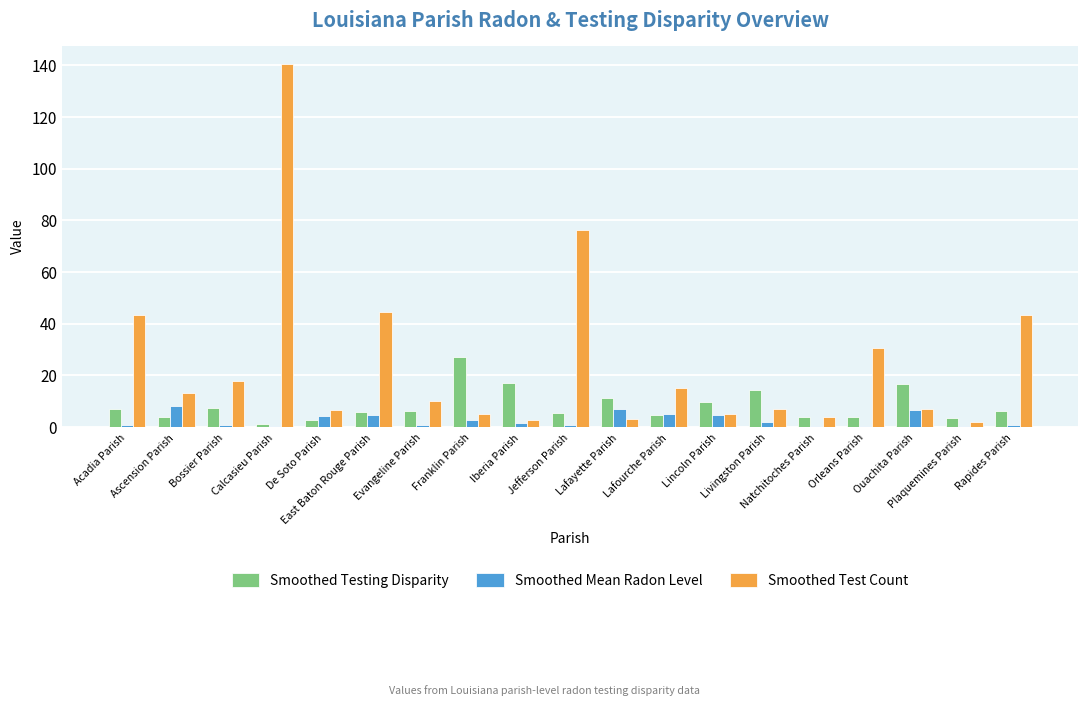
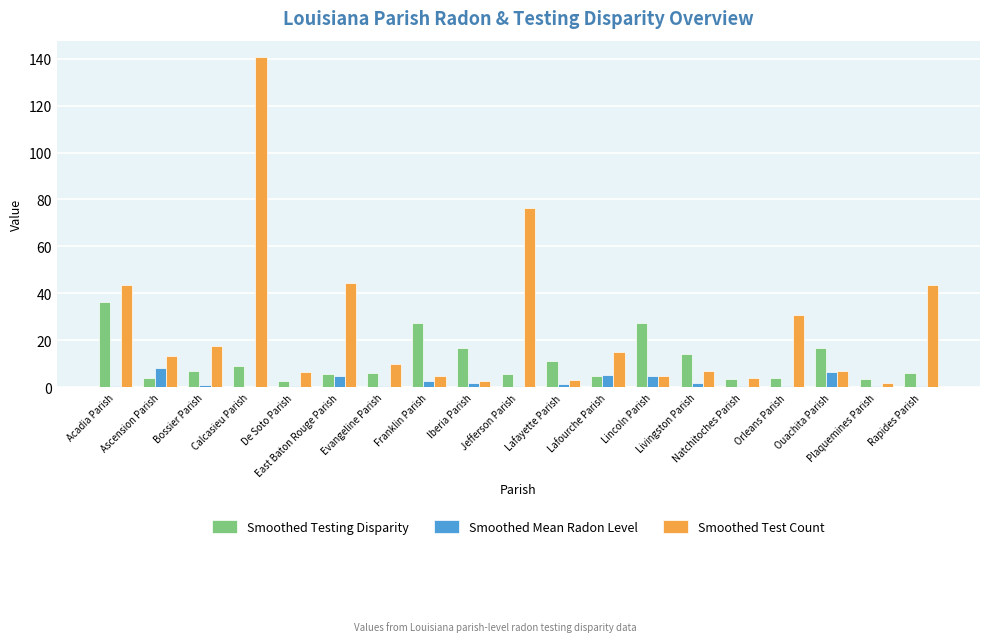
Smoothed Testing Disparity, Acadia Parish: 7 -> 36
Smoothed Testing Disparity, Calcasieu Parish: 1 -> 9
Smoothed Mean Radon Level, De Soto Parish: 4 -> 0
Smoothed Mean Radon Level, Lafayette Parish: 7 -> 1
Smoothed Testing Disparity, Lincoln Parish: 10 -> 28
